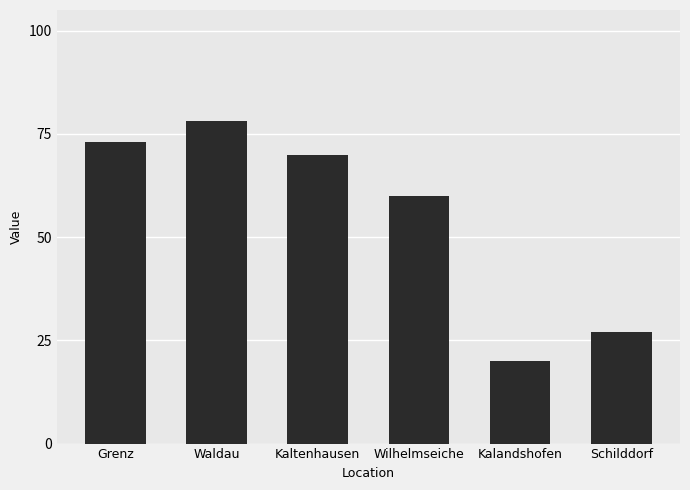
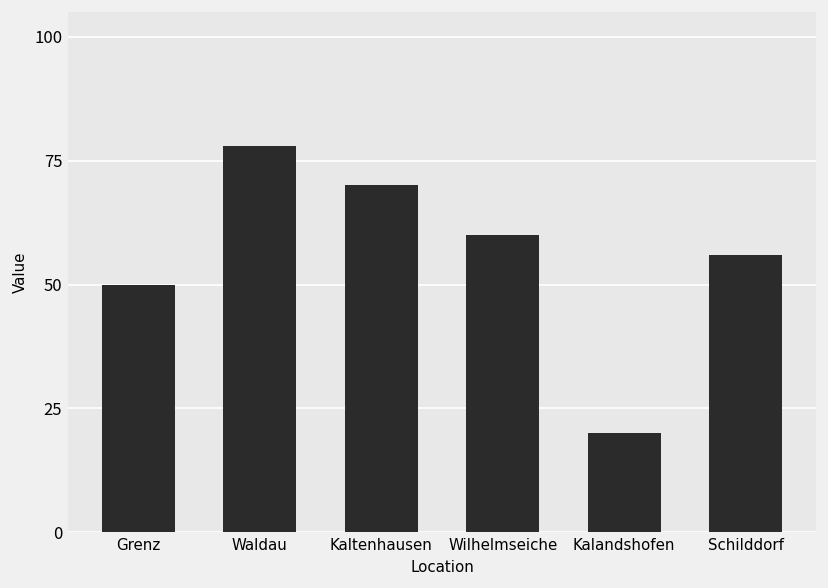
Grenz: 73 -> 50
Schilddorf: 27 -> 56
